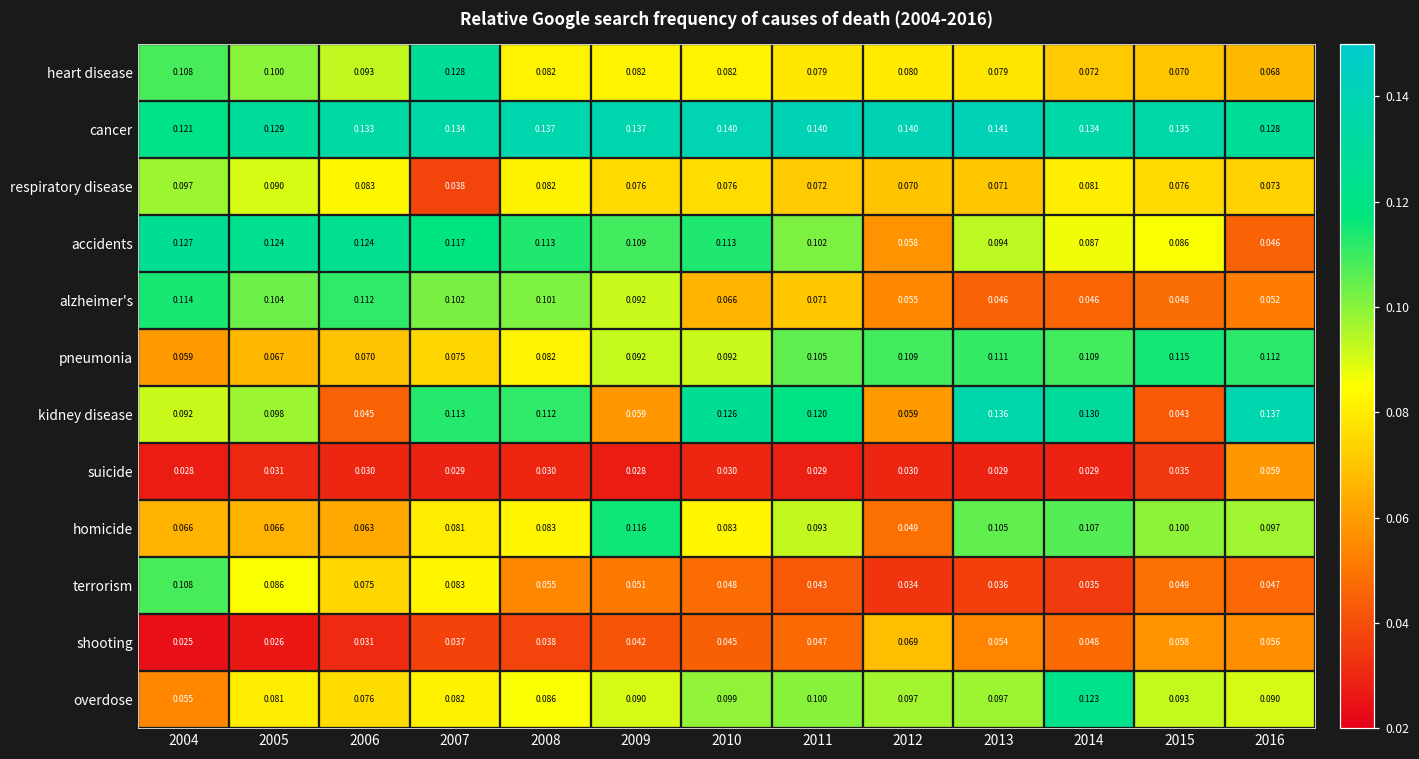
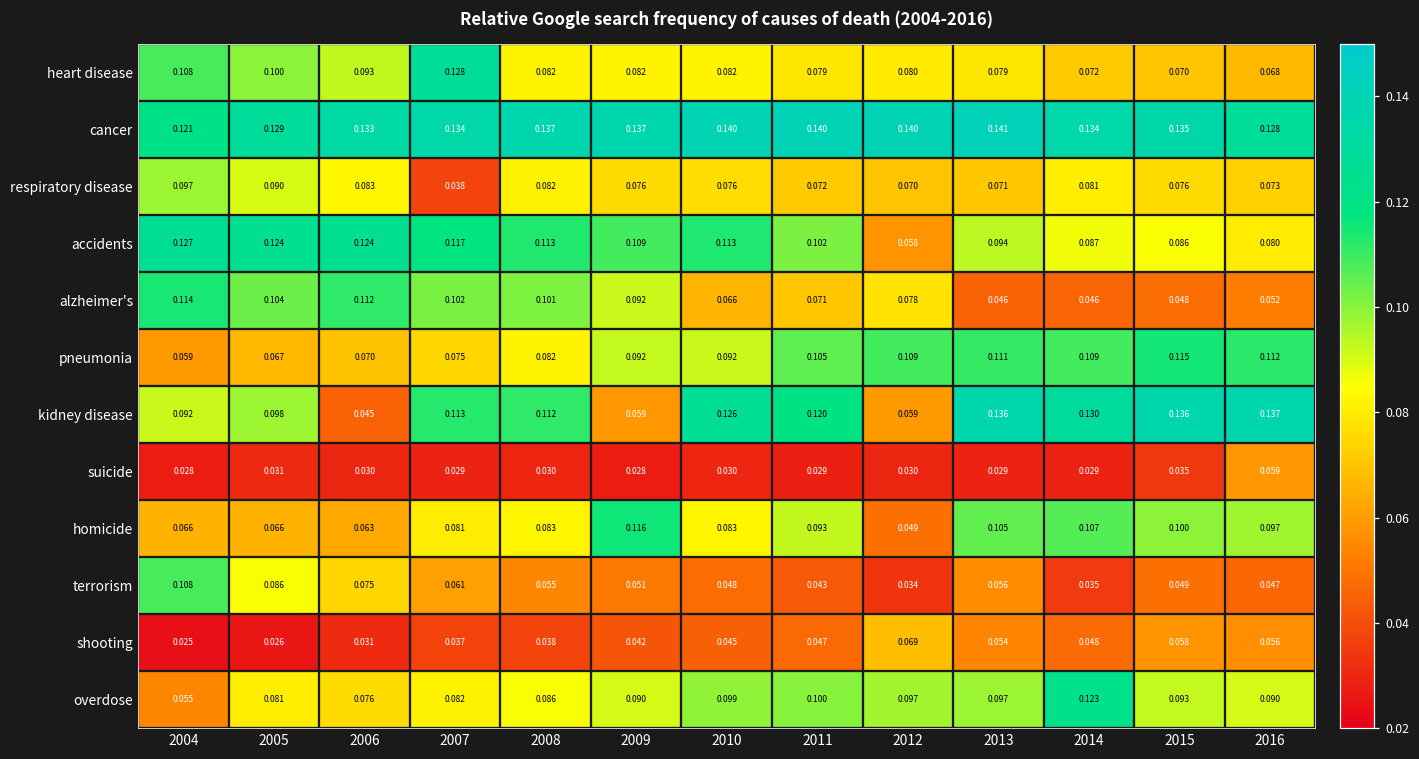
accidents, 2016: 0.046 -> 0.080
alzheimer's, 2012: 0.055 -> 0.078
kidney disease, 2015: 0.043 -> 0.136
terrorism, 2007: 0.083 -> 0.061
terrorism, 2013: 0.036 -> 0.056
